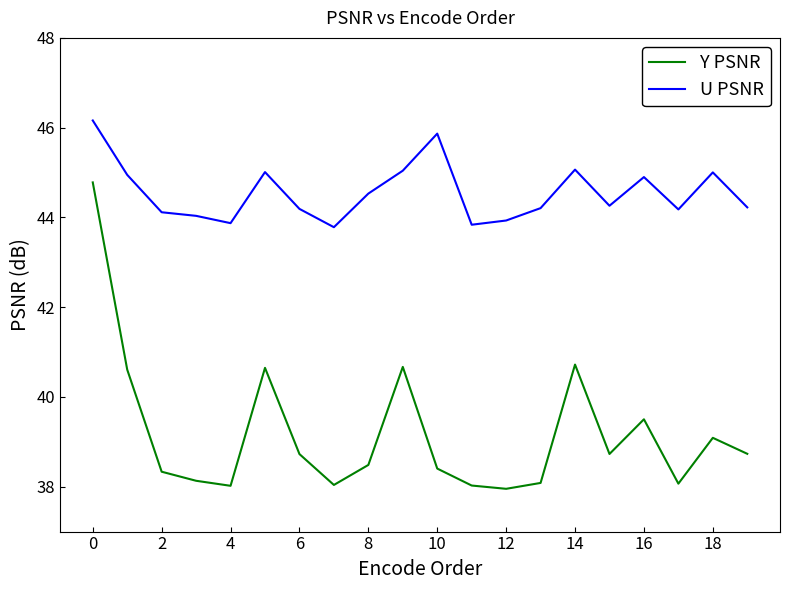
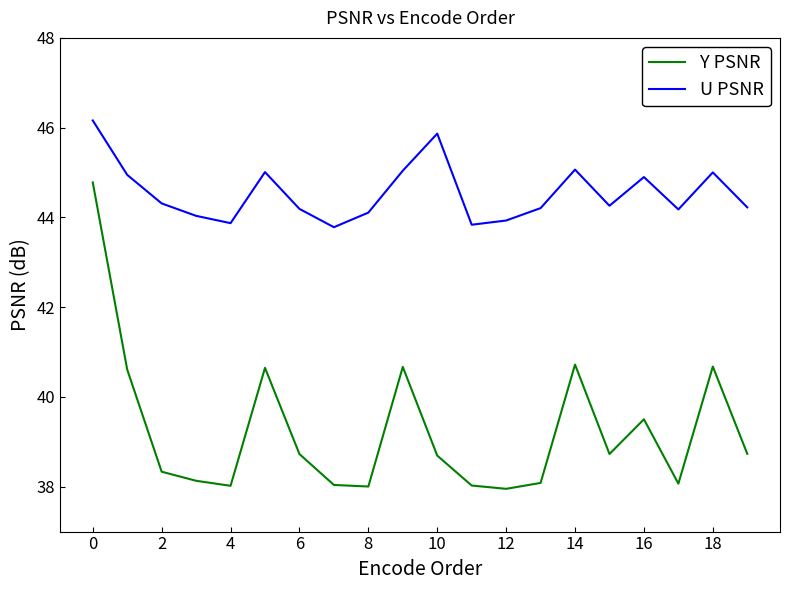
U PSNR, 2: 44.1 -> 44.3
Y PSNR, 8: 38.5 -> 38.0
U PSNR, 8: 44.5 -> 44.1
Y PSNR, 10: 38.4 -> 38.7
Y PSNR, 18: 39.1 -> 40.7
